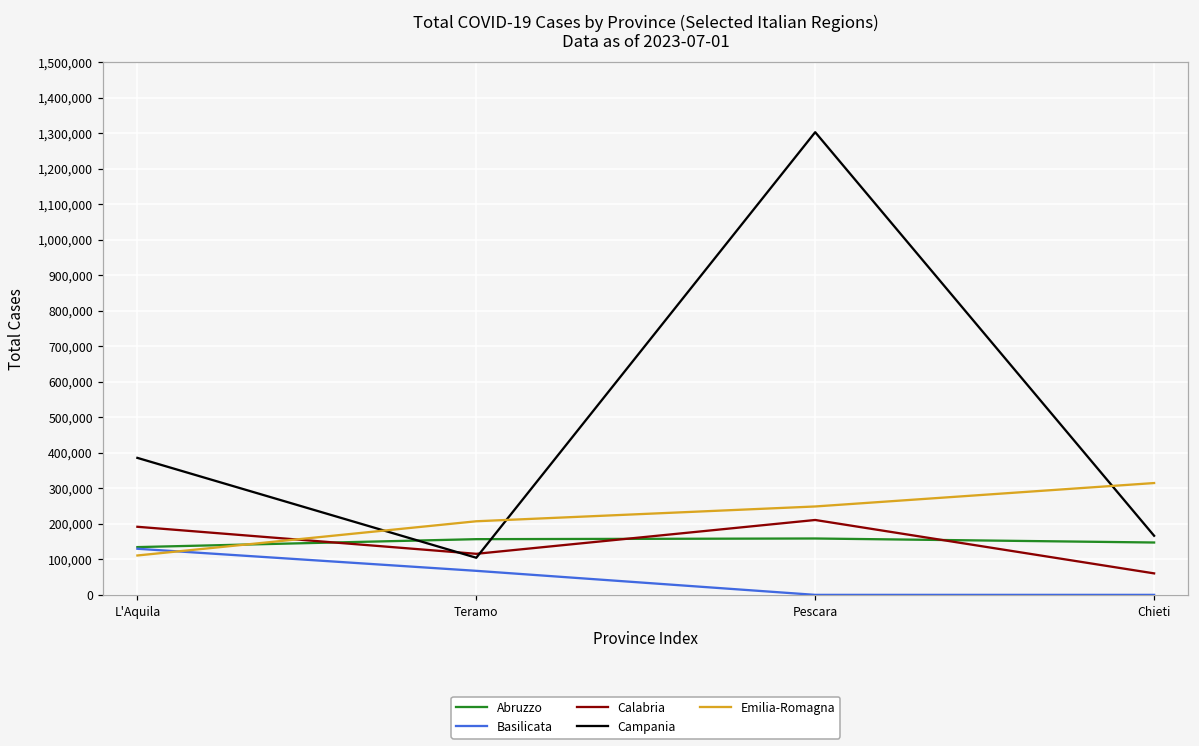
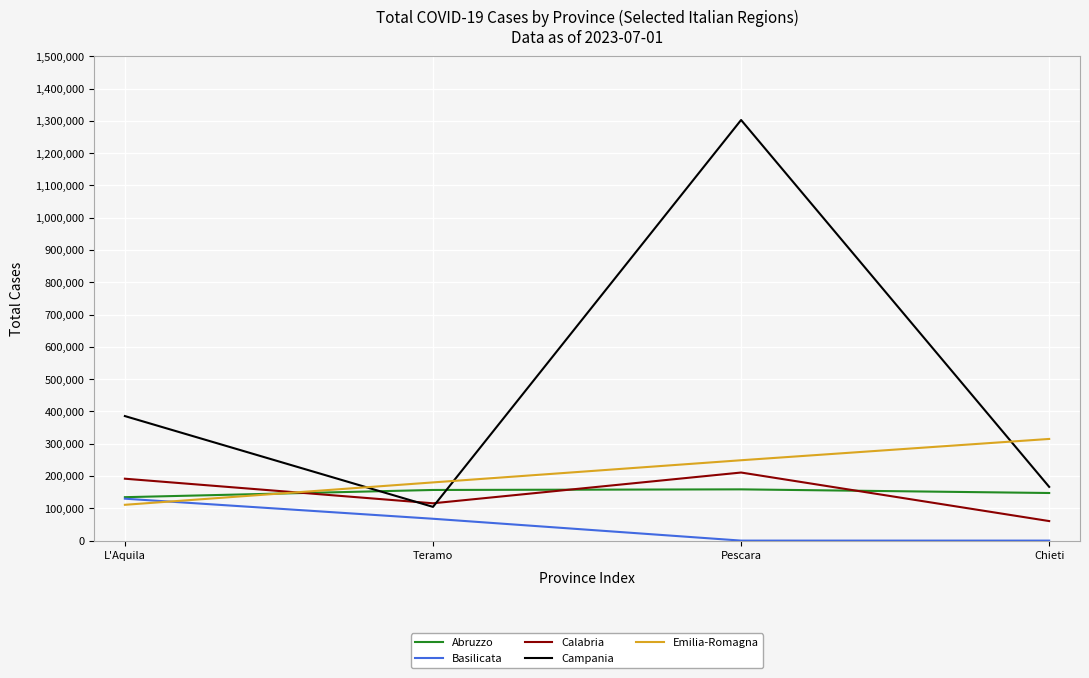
Emilia-Romagna, Teramo: 210,000 -> 180,000
